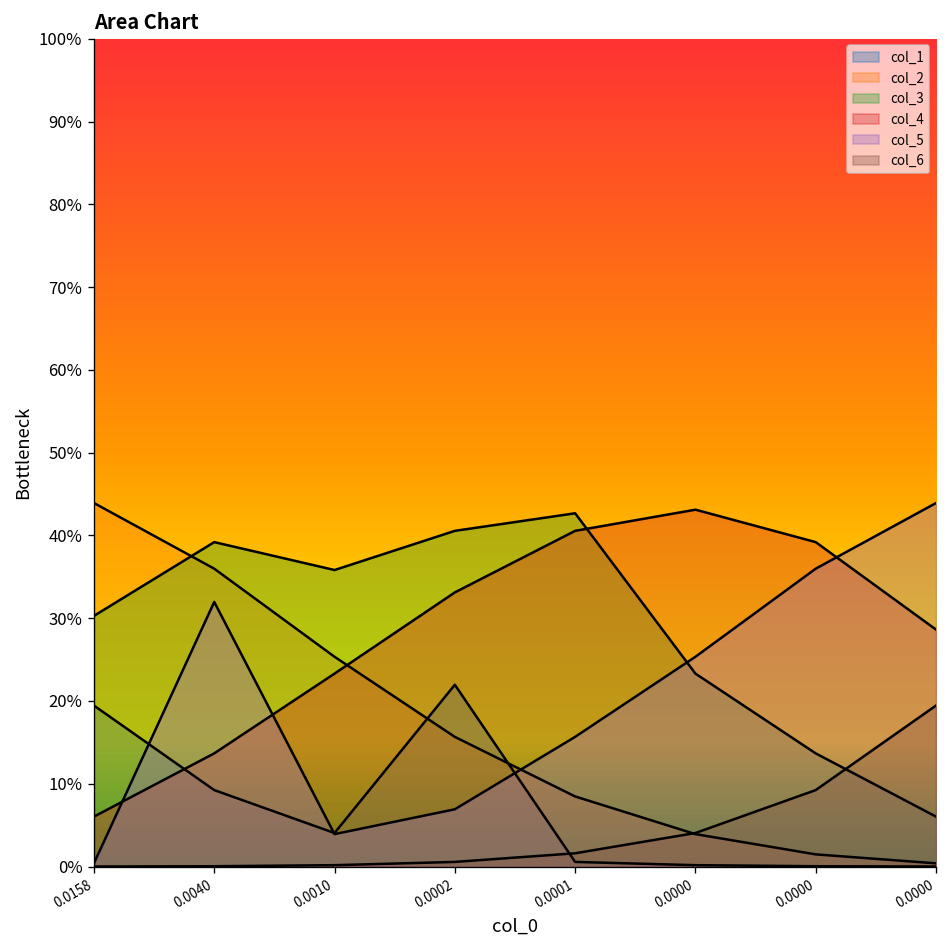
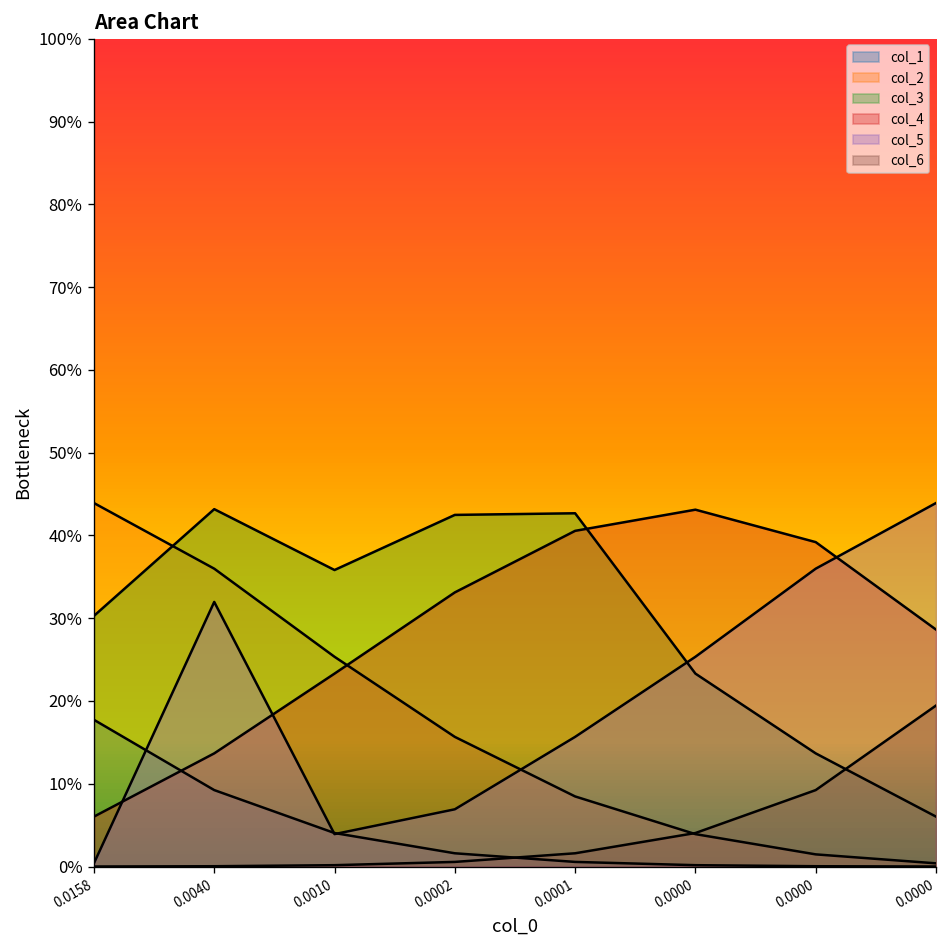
col_1, 0.0158: 19% -> 18%
col_3, 0.0040: 39% -> 43%
col_1, 0.0002: 22% -> 2%
col_3, 0.0002: 41% -> 42%
